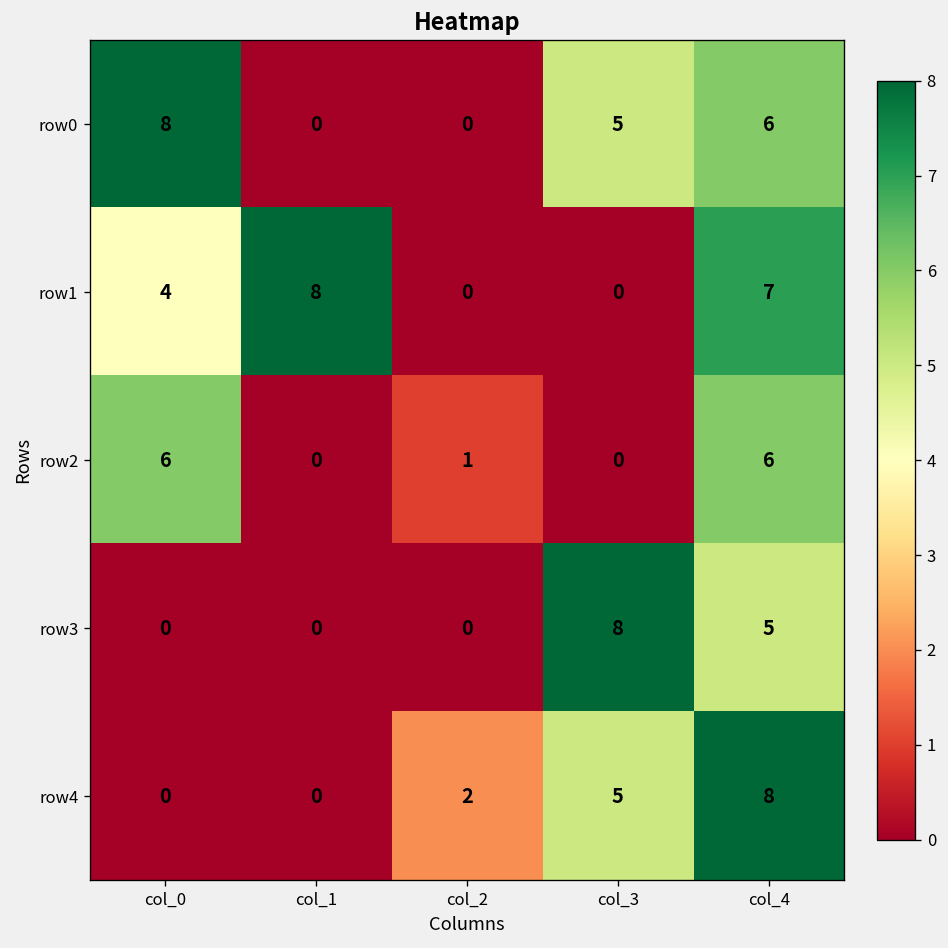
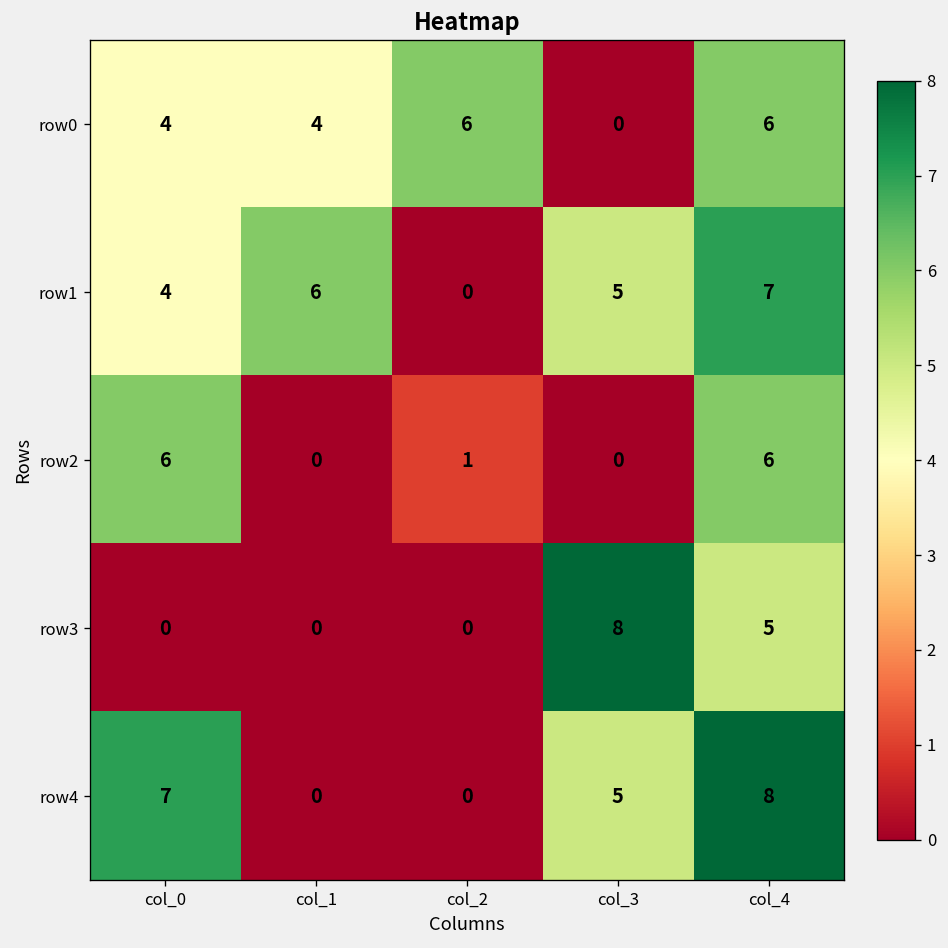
row0, col_0: 8 -> 4
row0, col_1: 0 -> 4
row0, col_2: 0 -> 6
row0, col_3: 5 -> 0
row1, col_1: 8 -> 6
row1, col_3: 0 -> 5
row4, col_0: 0 -> 7
row4, col_2: 2 -> 0
